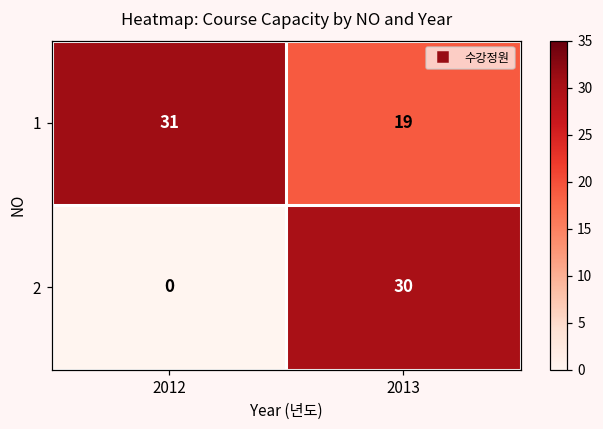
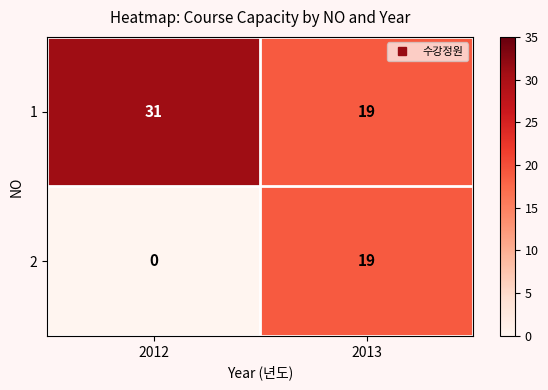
2, 2013: 30 -> 19
